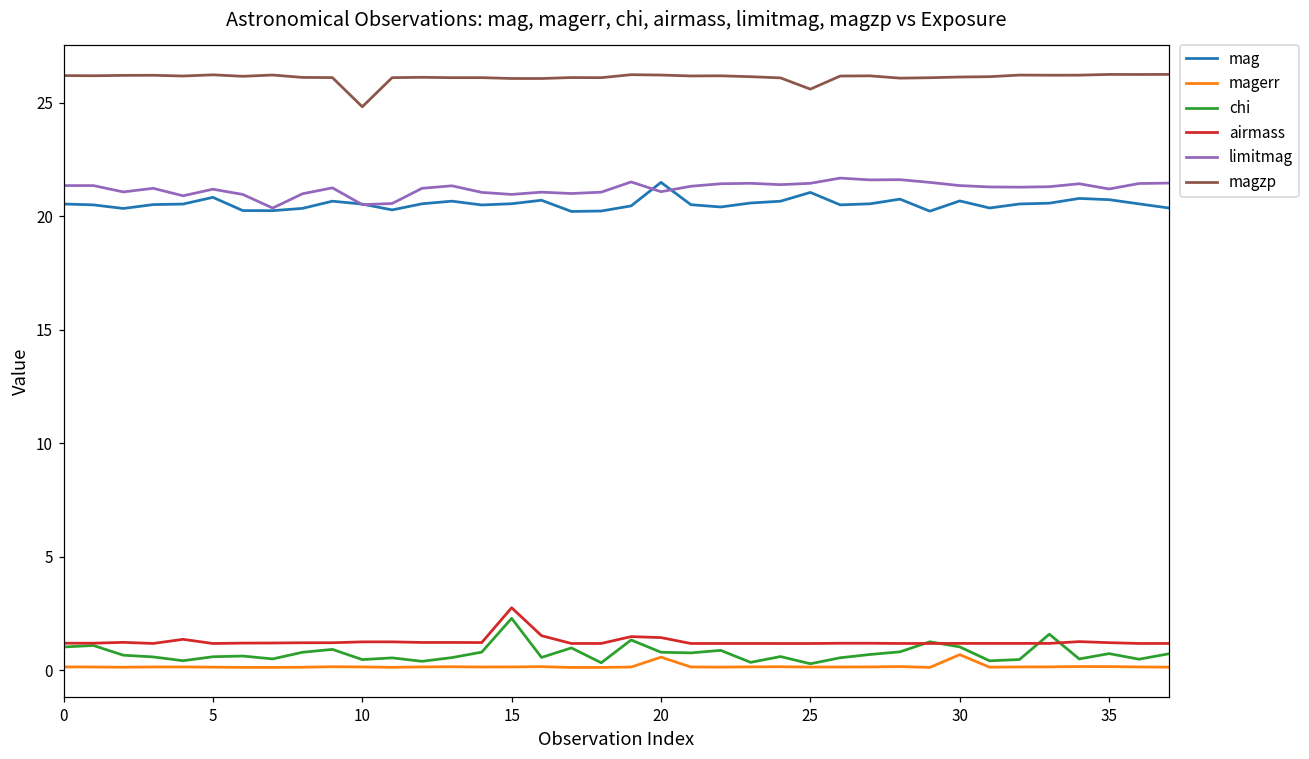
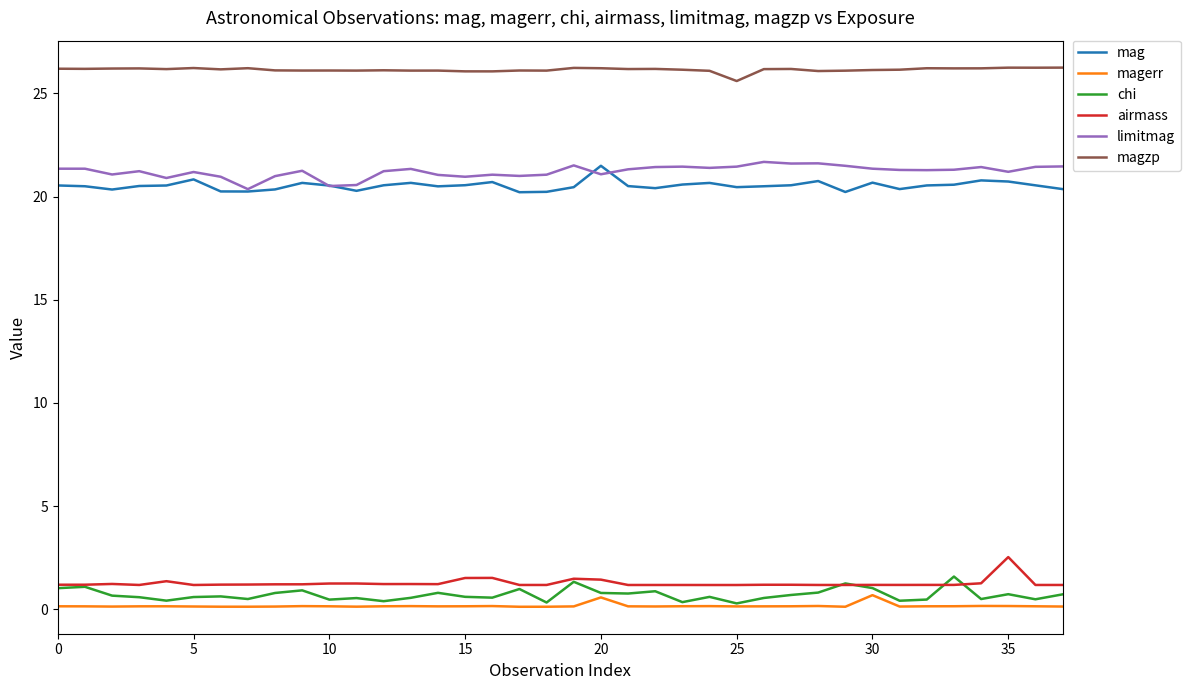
magzp, 10: 24.8 -> 26.1
chi, 15: 2.3 -> 0.6
airmass, 15: 2.8 -> 1.5
mag, 25: 21.0 -> 20.5
airmass, 35: 1.2 -> 2.5
